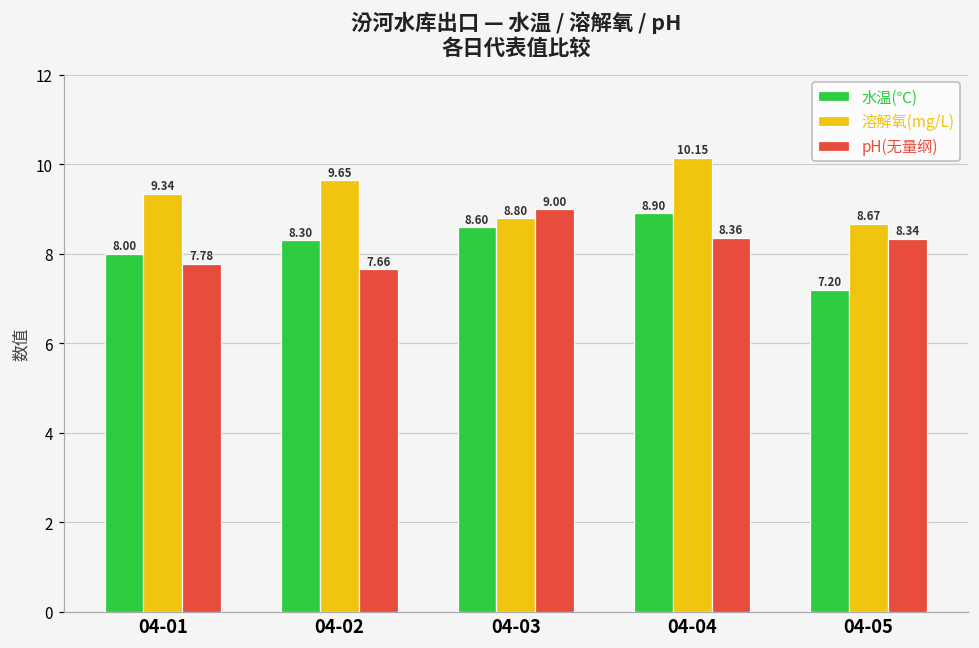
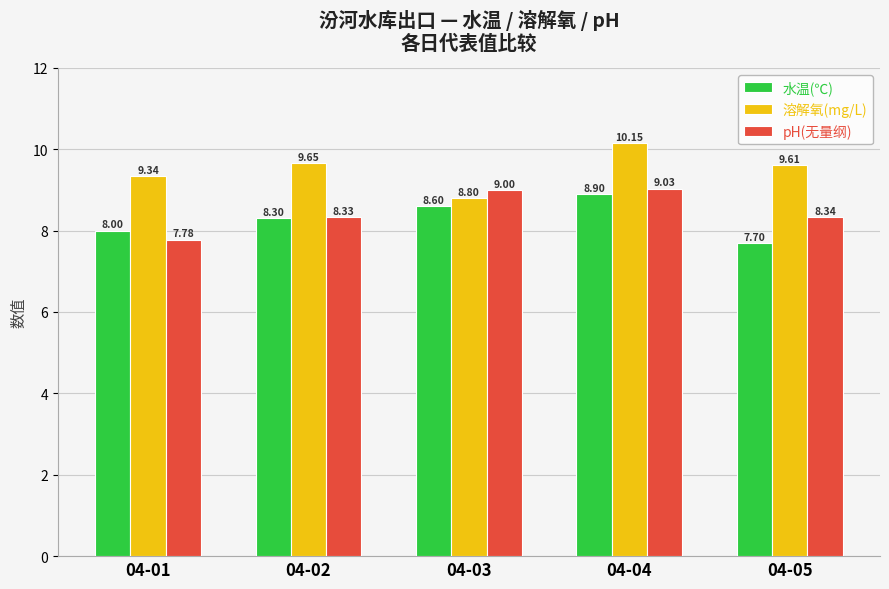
pH(无量纲), 04-02: 7.66 -> 8.33
pH(无量纲), 04-04: 8.36 -> 9.03
水温(℃), 04-05: 7.20 -> 7.70
溶解氧(mg/L), 04-05: 8.67 -> 9.61
